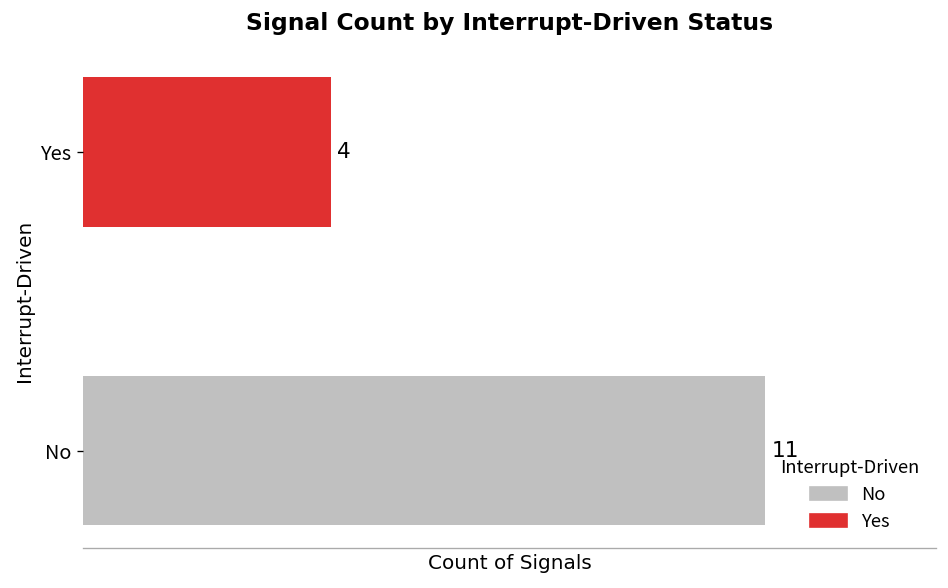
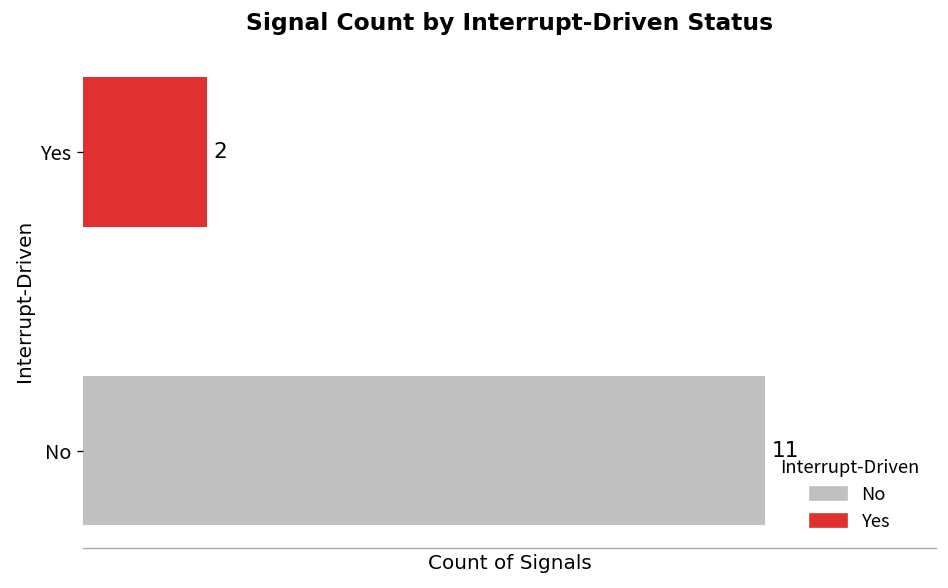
Yes: 4 -> 2
